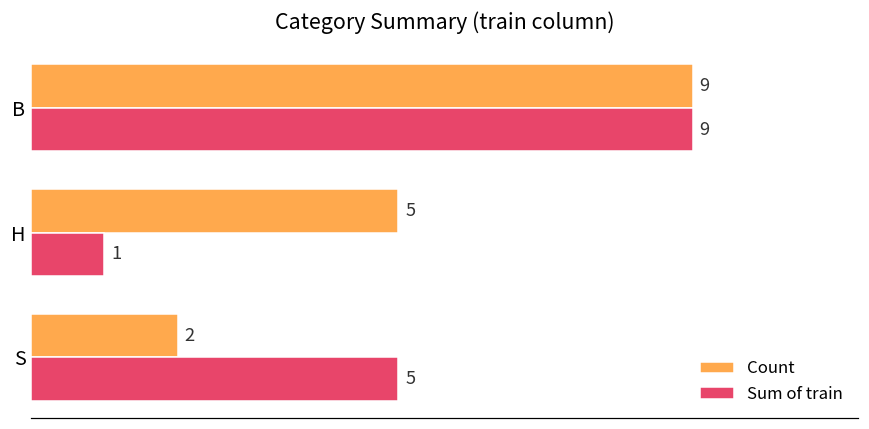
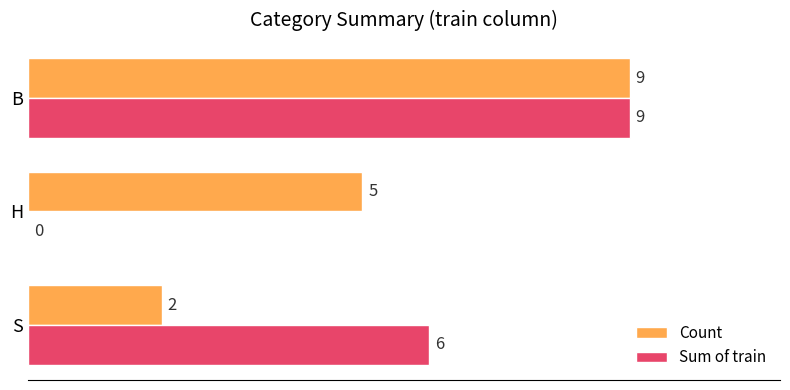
Sum of train, H: 1 -> 0
Sum of train, S: 5 -> 6
